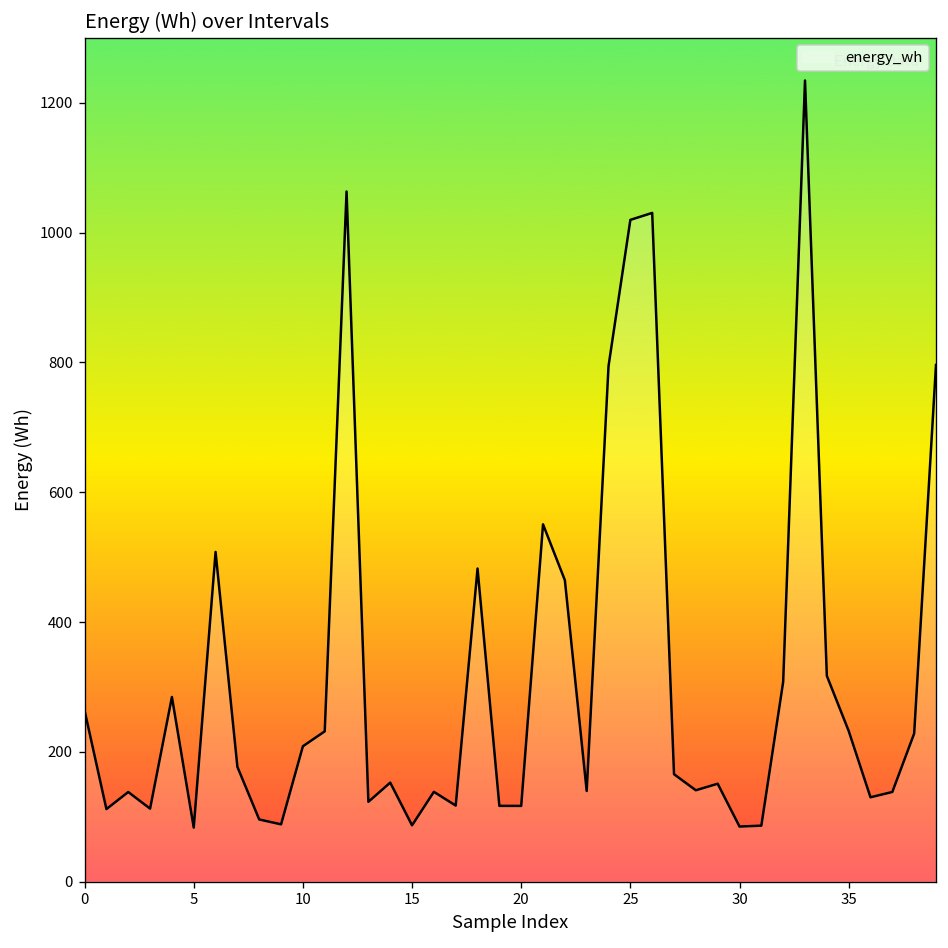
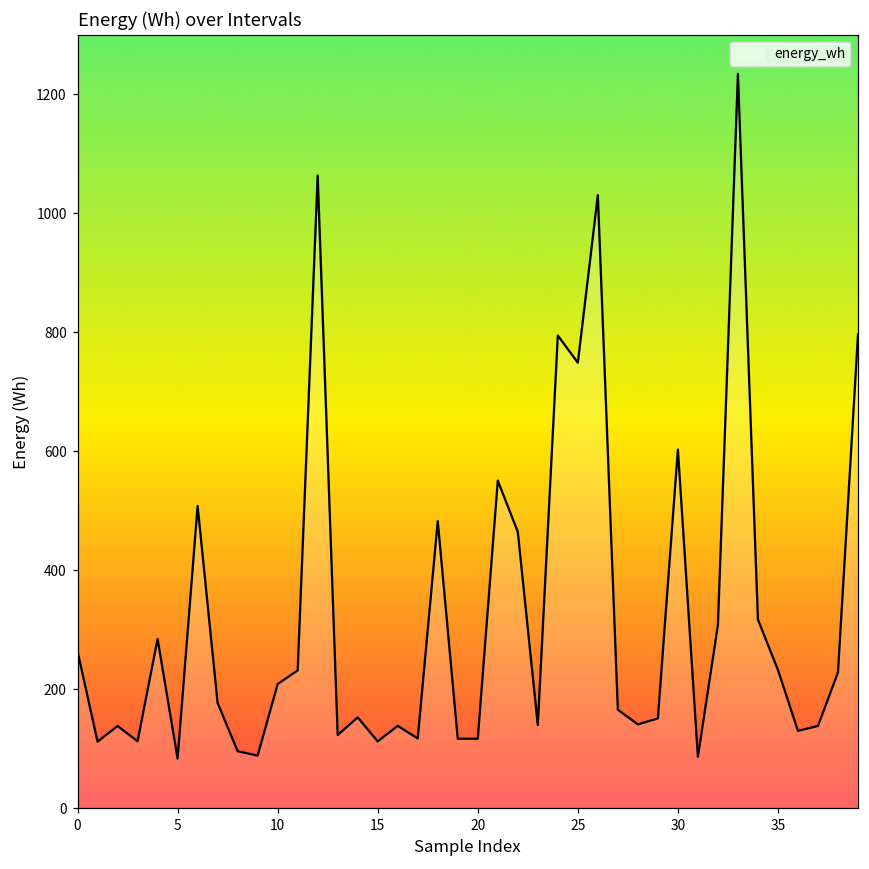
15: 90 -> 110
25: 1020 -> 750
30: 80 -> 600
